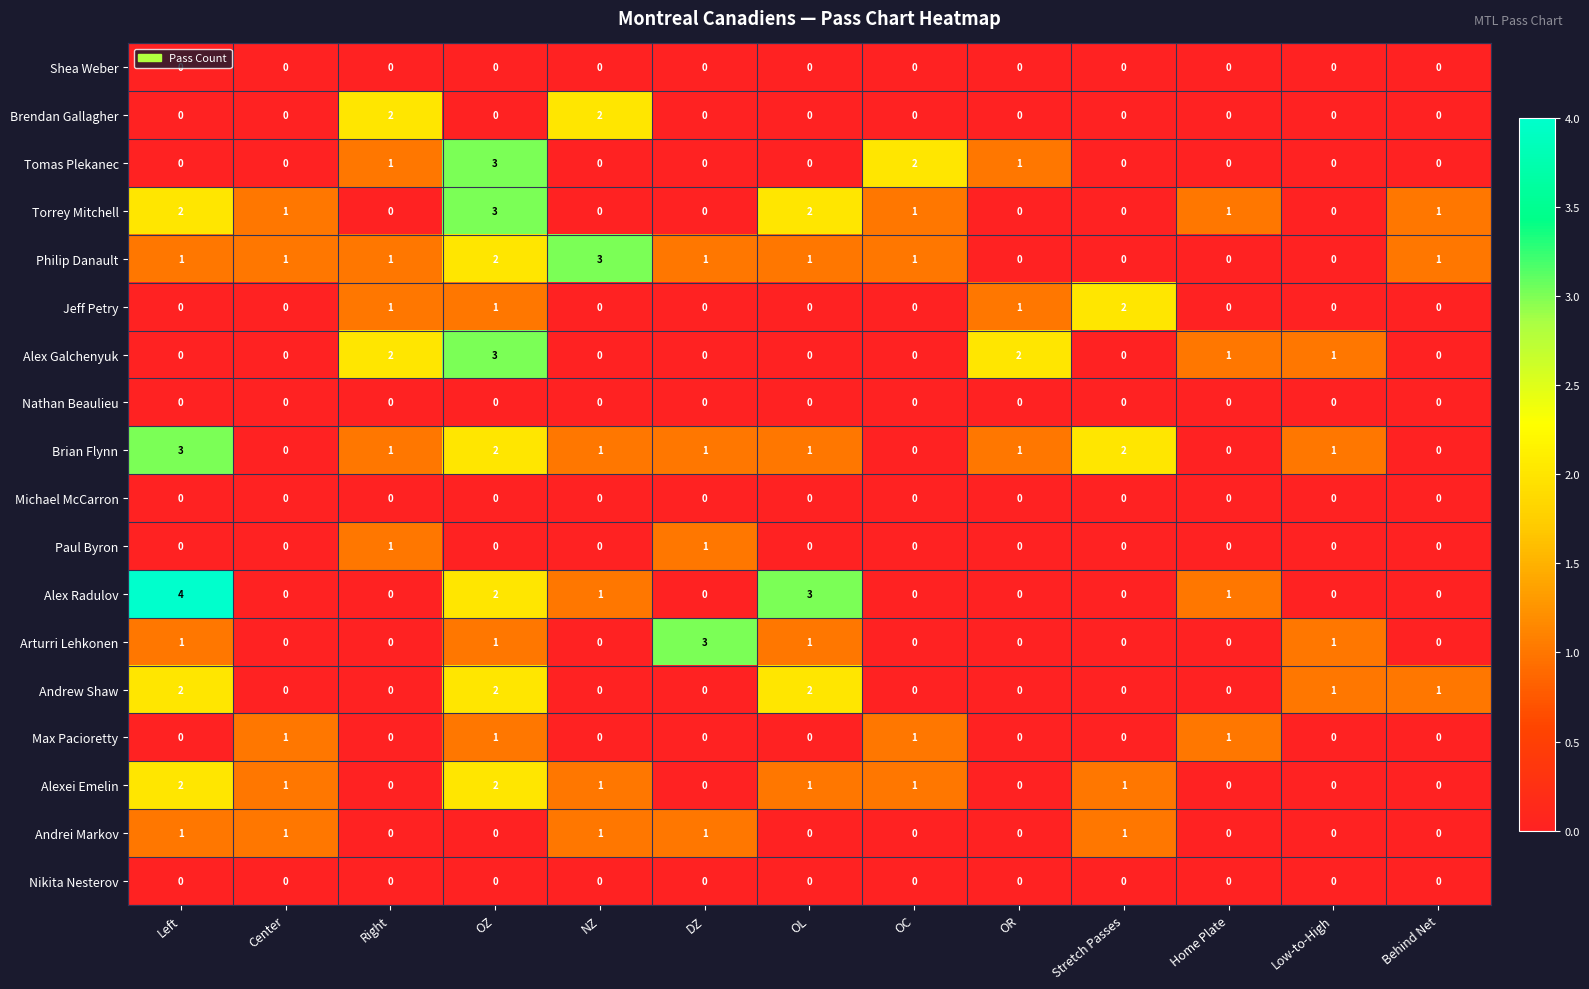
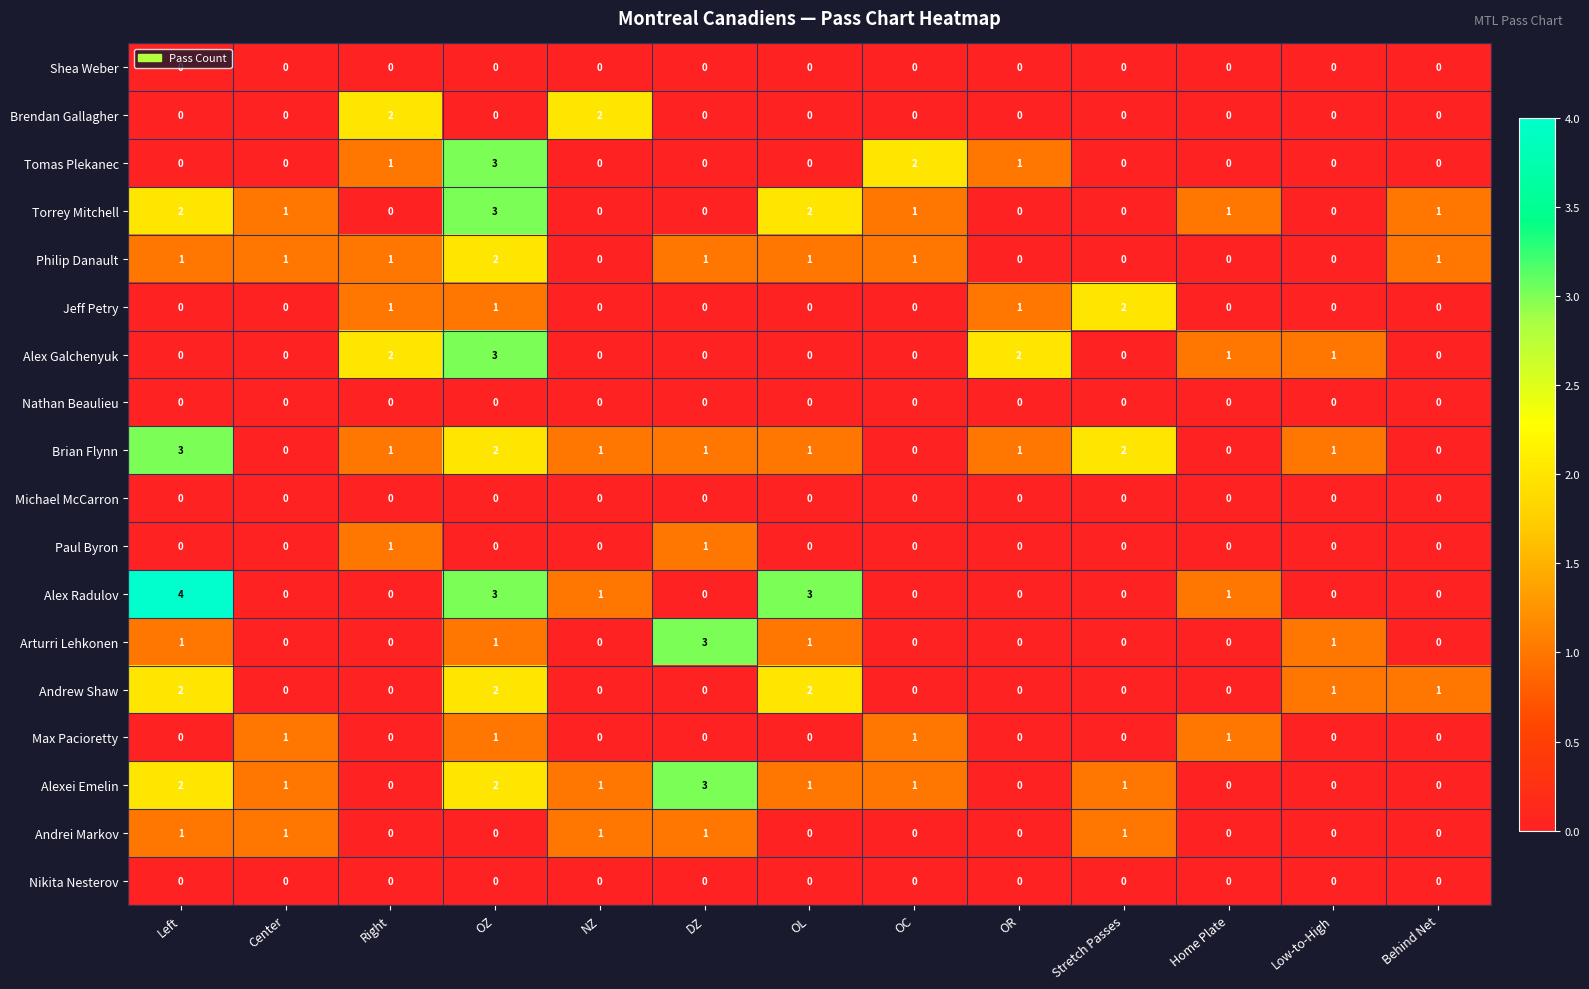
Philip Danault, NZ: 3 -> 0
Alex Radulov, OZ: 2 -> 3
Alexei Emelin, DZ: 0 -> 3
